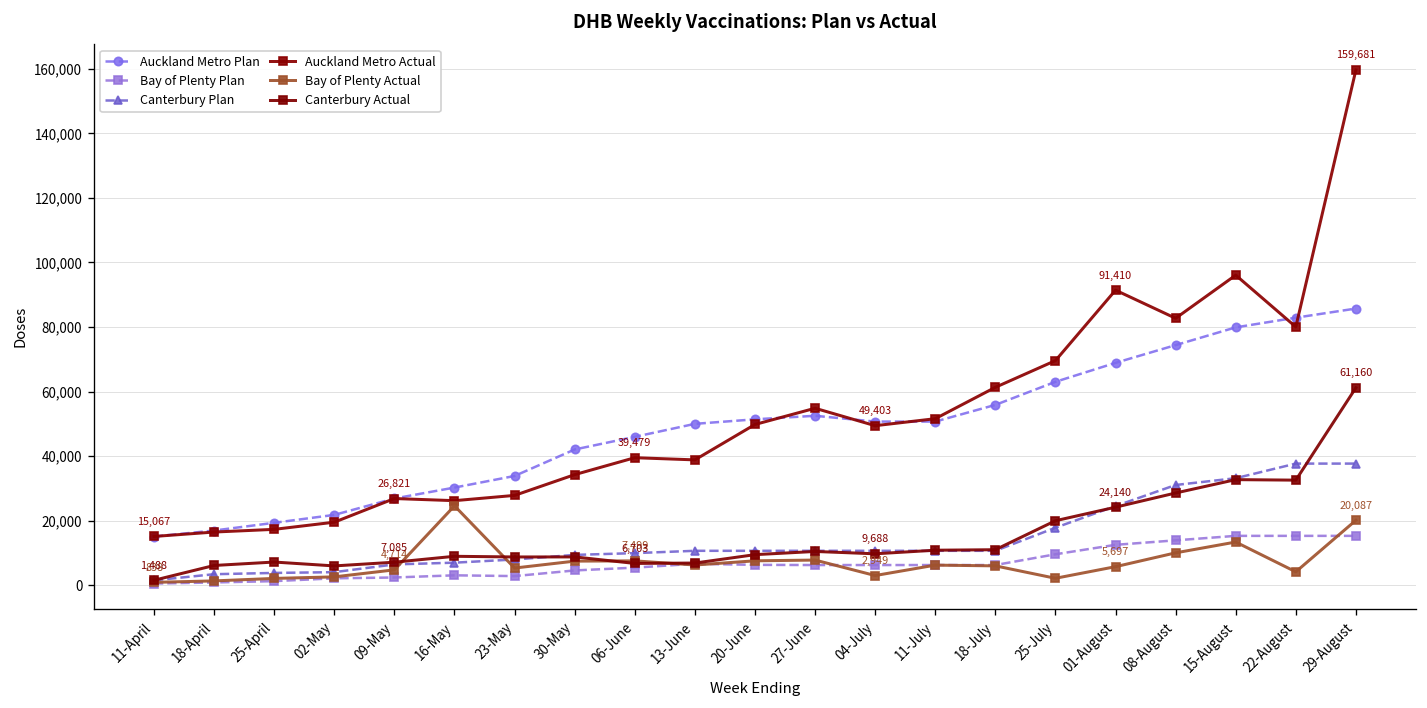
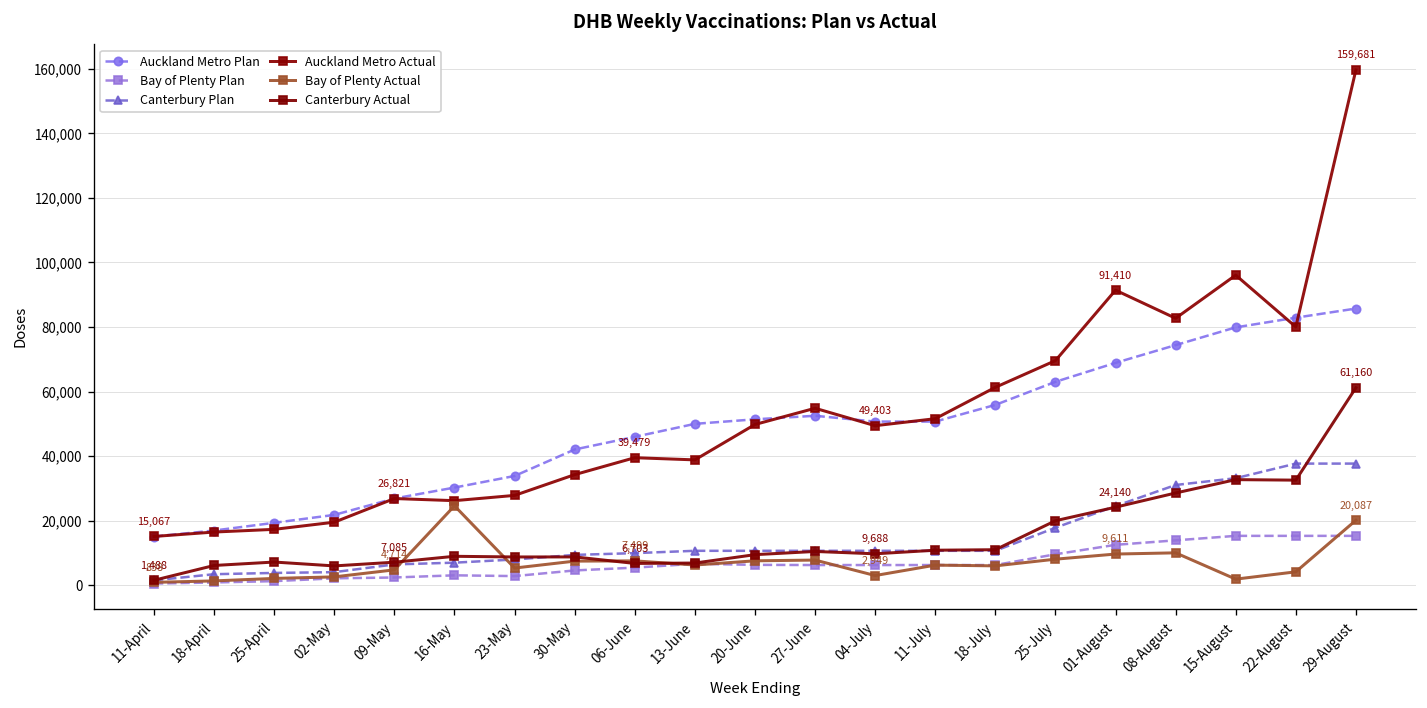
Bay of Plenty Actual, 25-July: 2,000 -> 8,000
Bay of Plenty Actual, 01-August: 5,697 -> 9,611
Bay of Plenty Actual, 15-August: 13,000 -> 2,000
